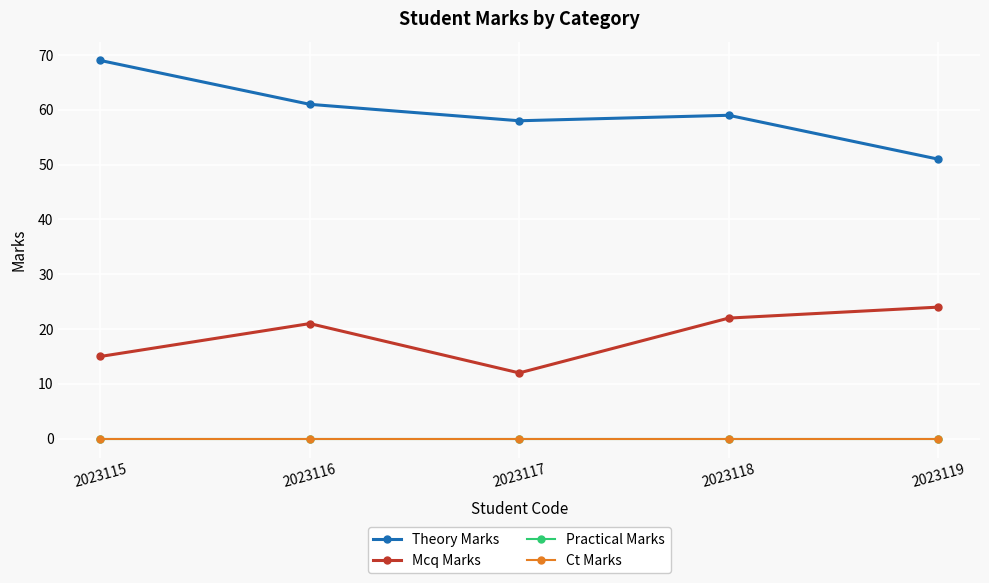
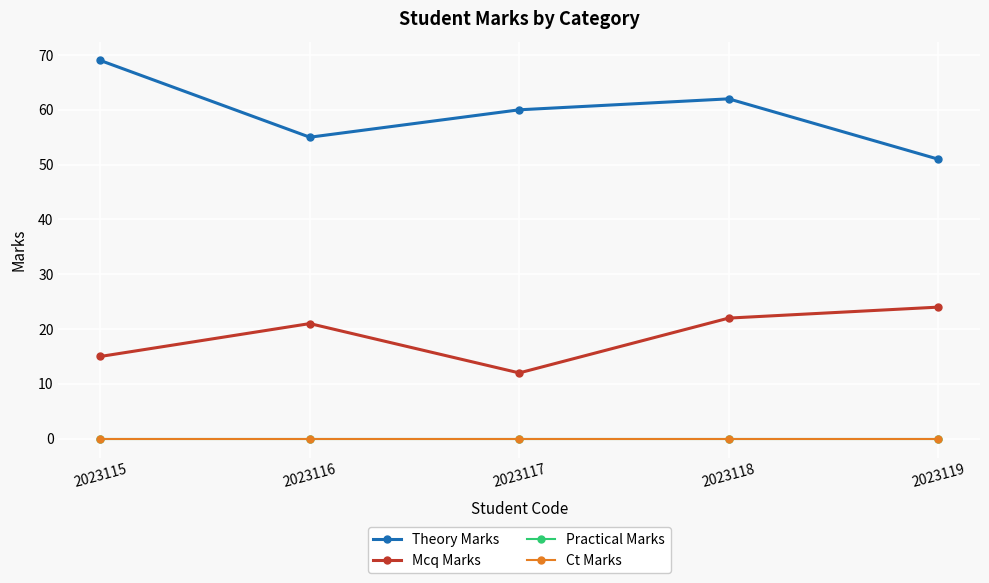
Theory Marks, 2023116: 61 -> 55
Theory Marks, 2023117: 58 -> 60
Theory Marks, 2023118: 59 -> 62
